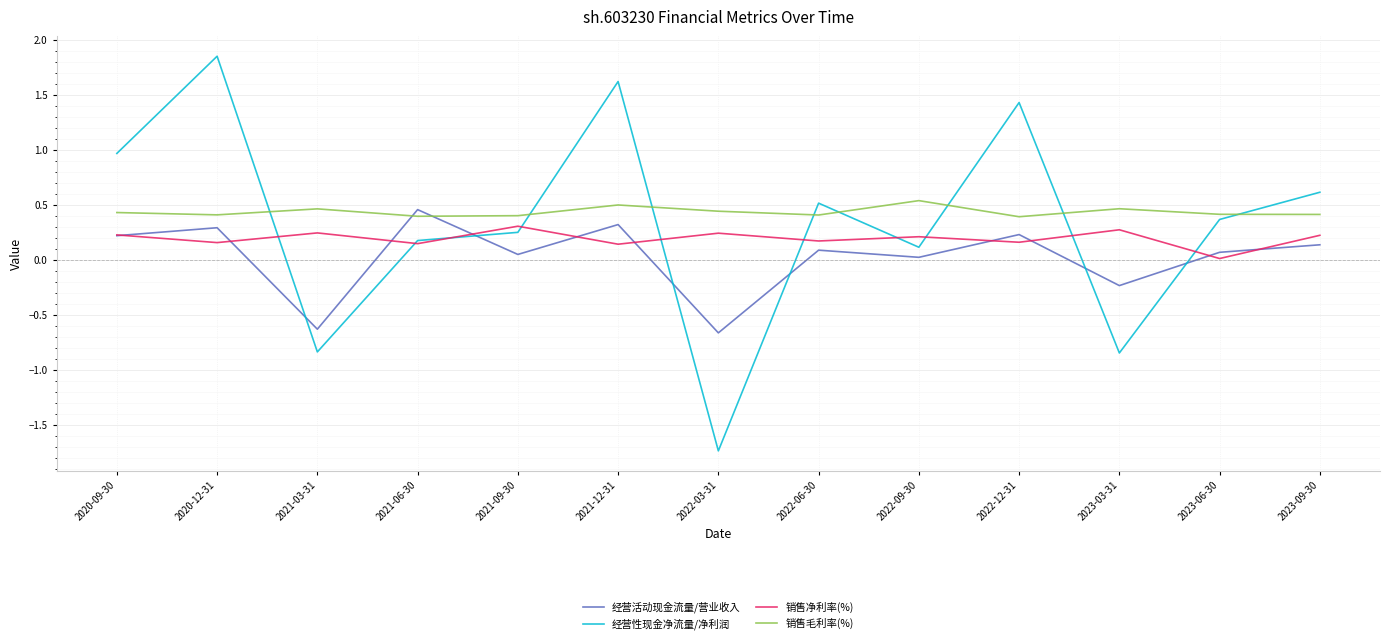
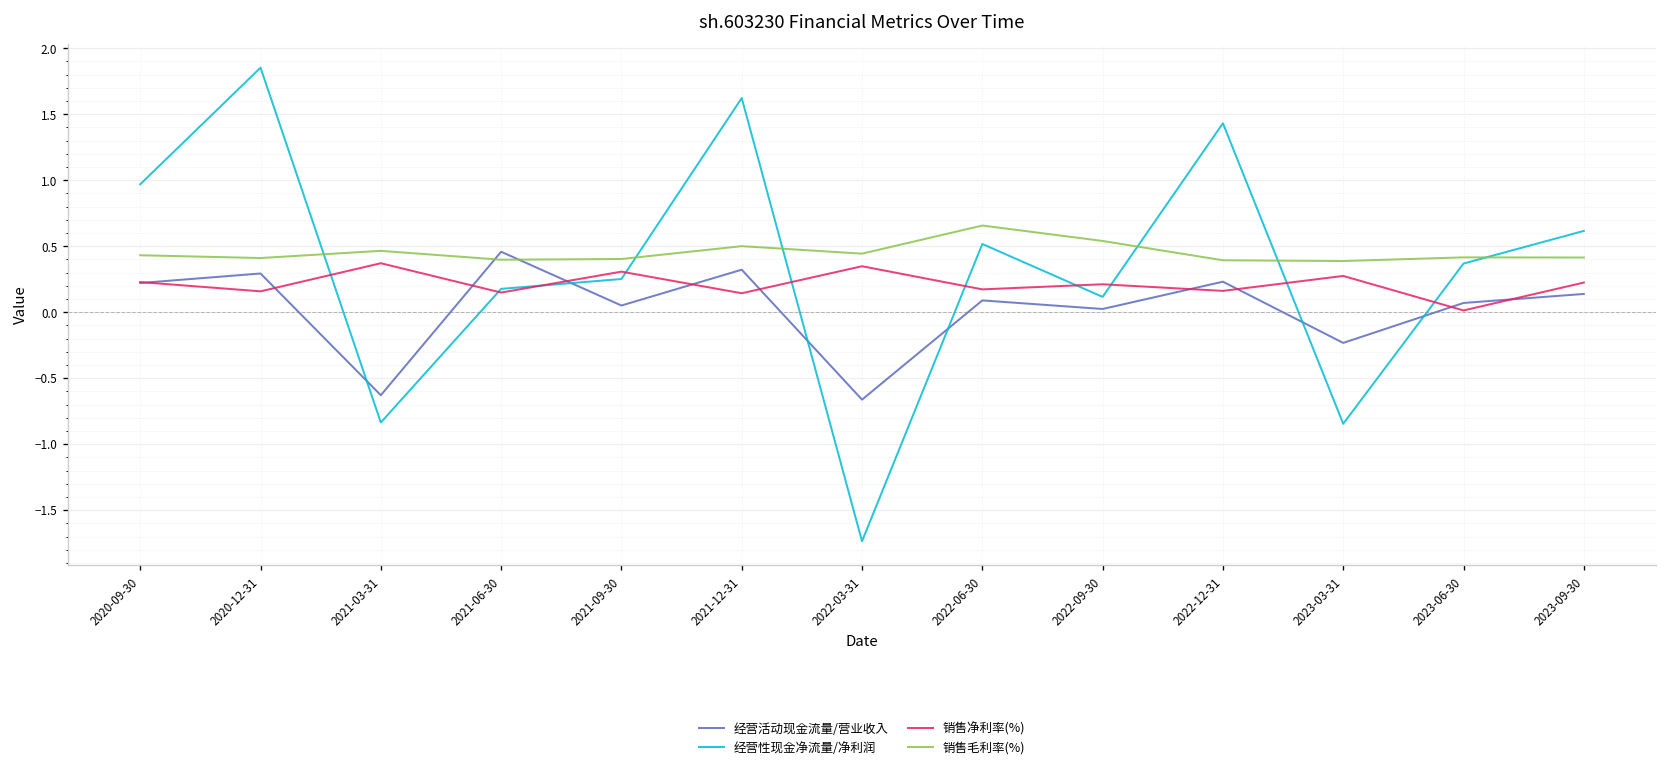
销售净利率(%), 2021-03-31: 0.25 -> 0.37
销售净利率(%), 2022-03-31: 0.24 -> 0.35
销售毛利率(%), 2022-06-30: 0.41 -> 0.66
销售毛利率(%), 2023-03-31: 0.47 -> 0.39
